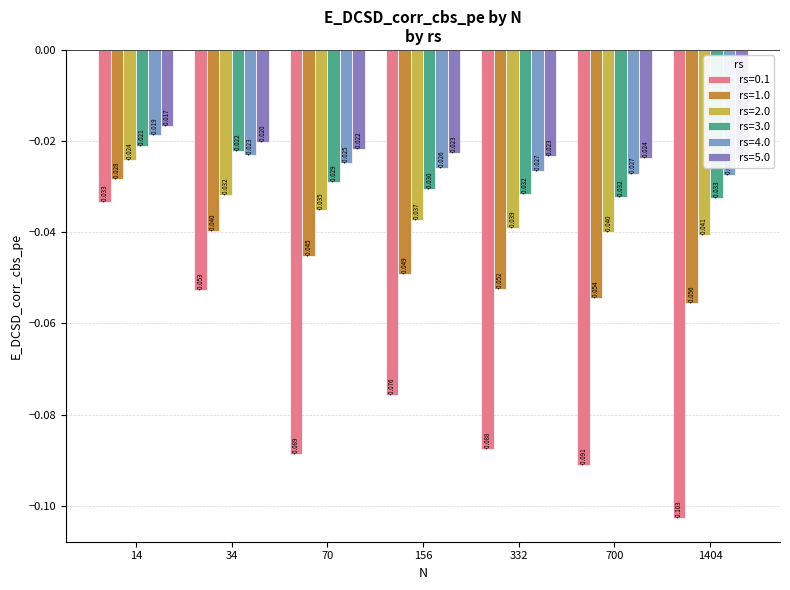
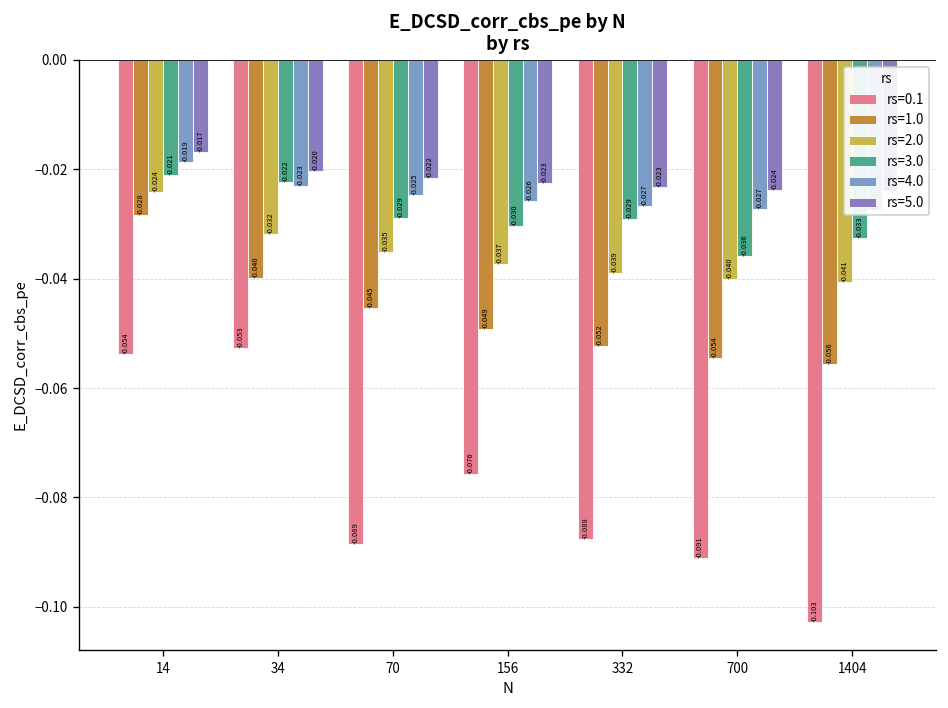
rs=0.1, 14: -0.033 -> -0.054
rs=3.0, 332: -0.032 -> -0.029
rs=3.0, 700: -0.032 -> -0.036
